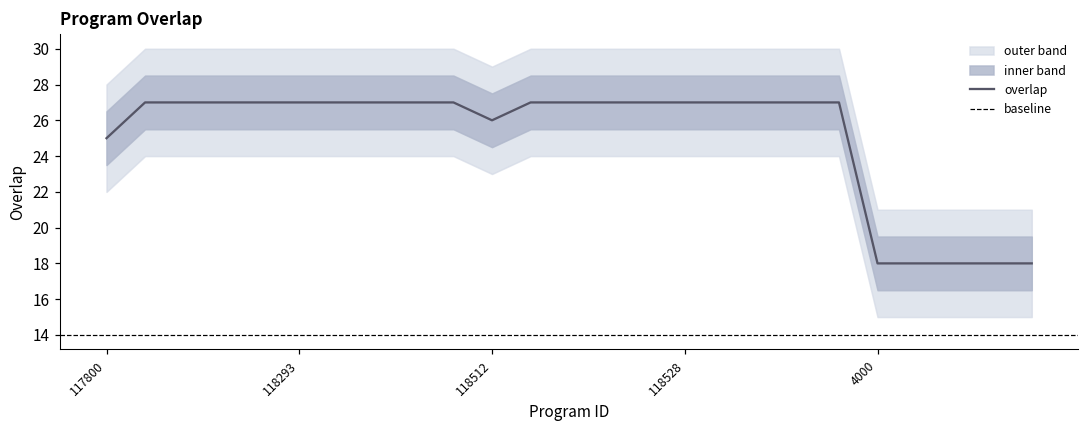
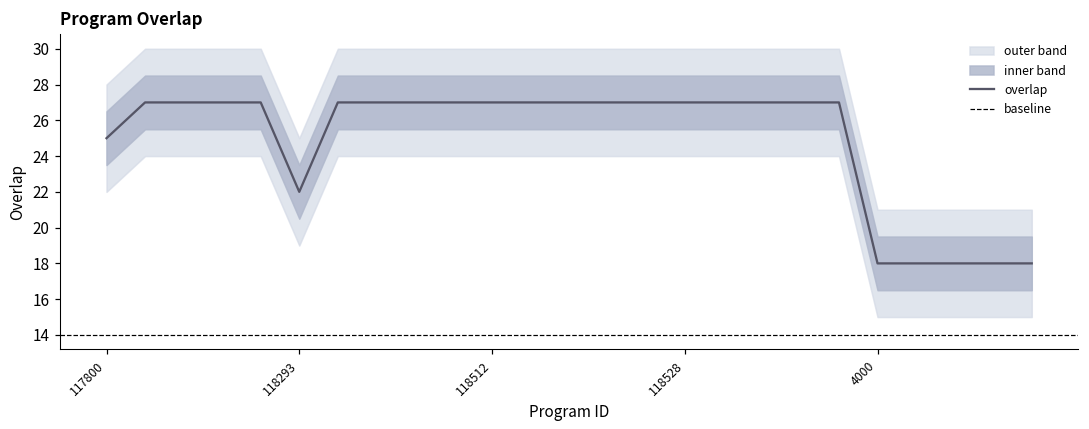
overlap, 118293: 27 -> 22
overlap, 118512: 26 -> 27
